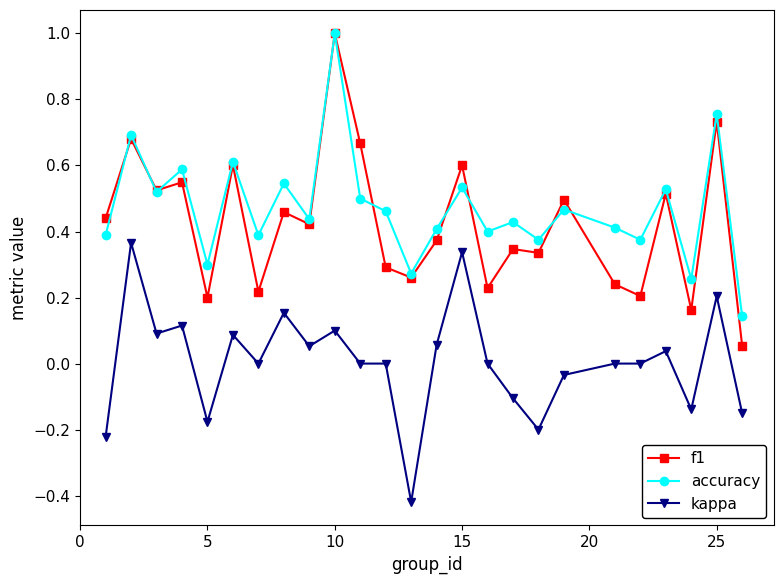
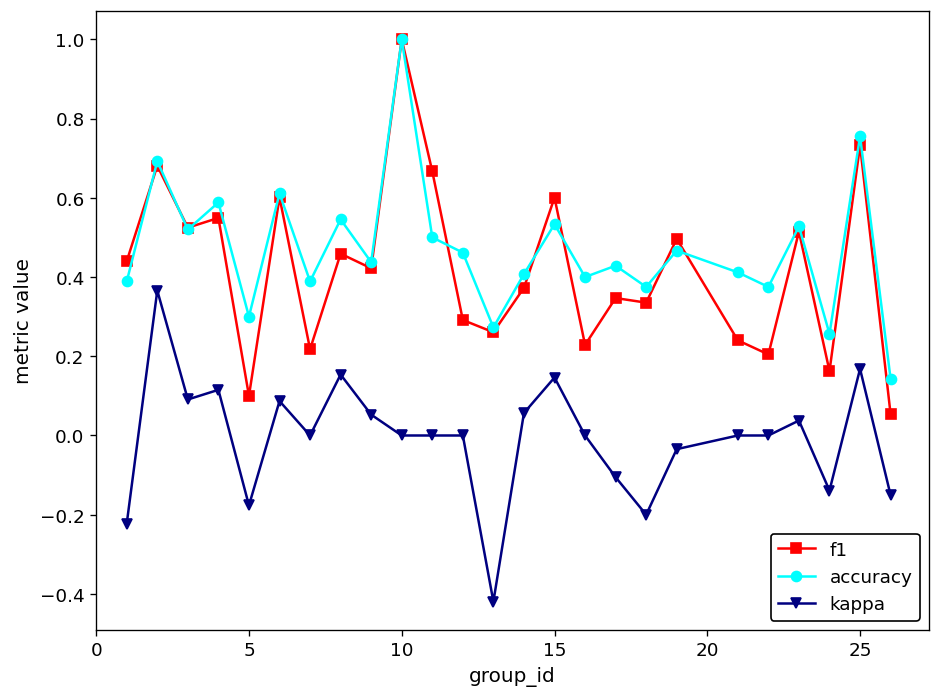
f1, 5: 0.2 -> 0.1
kappa, 10: 0.1 -> 0.0
kappa, 15: 0.34 -> 0.15
kappa, 25: 0.20 -> 0.17
